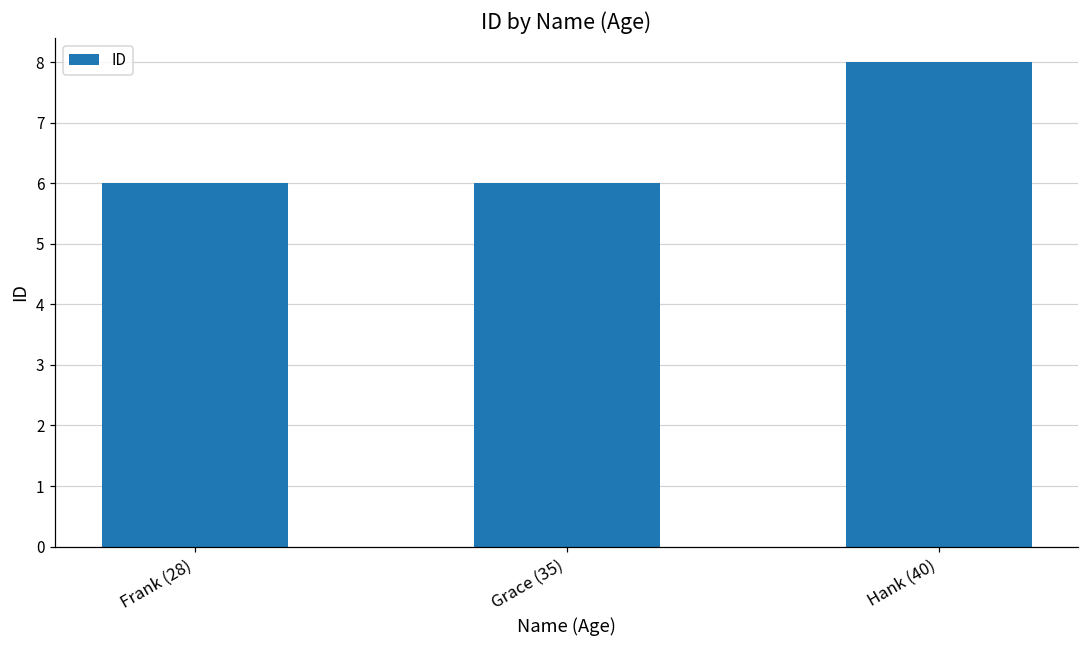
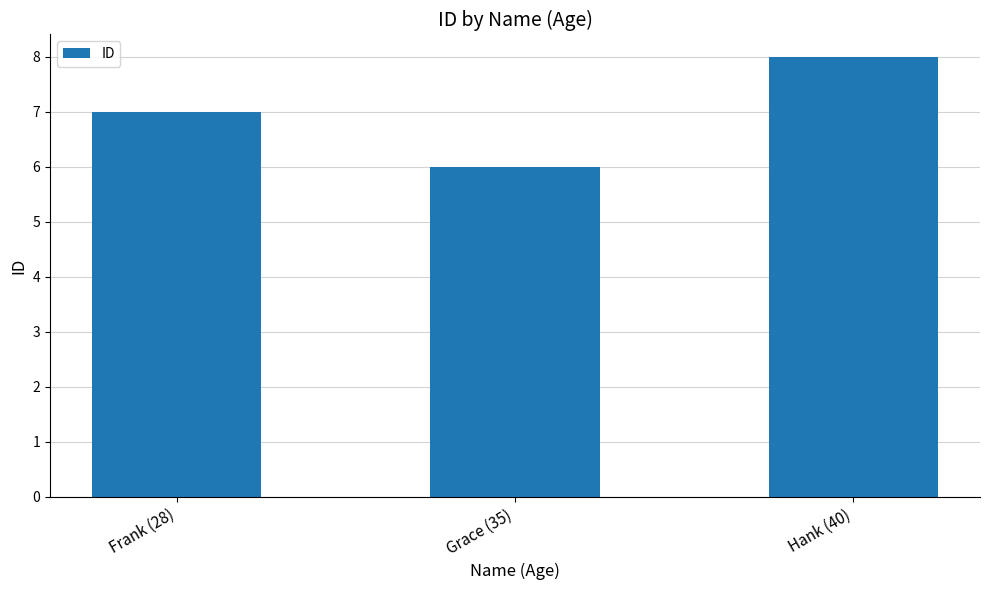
Frank (28): 6 -> 7
